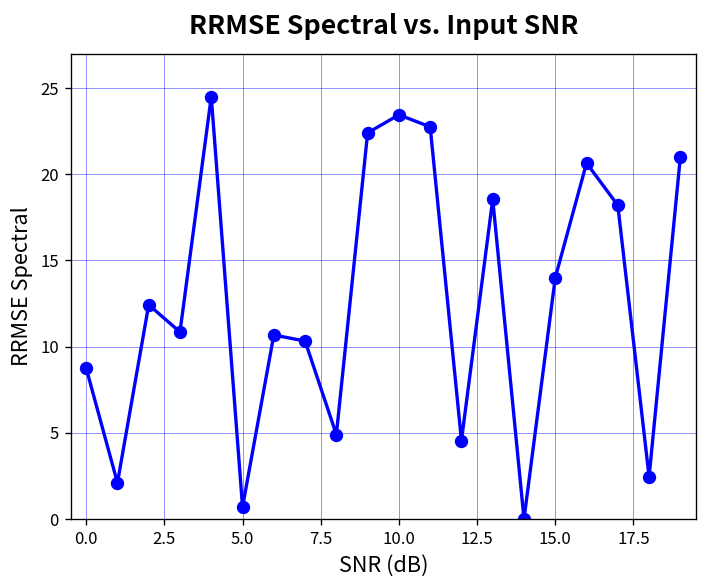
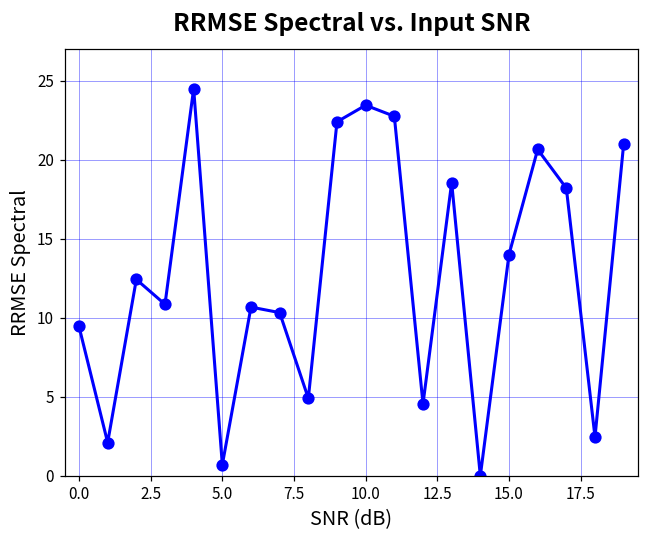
0.0: 8.8 -> 9.5
